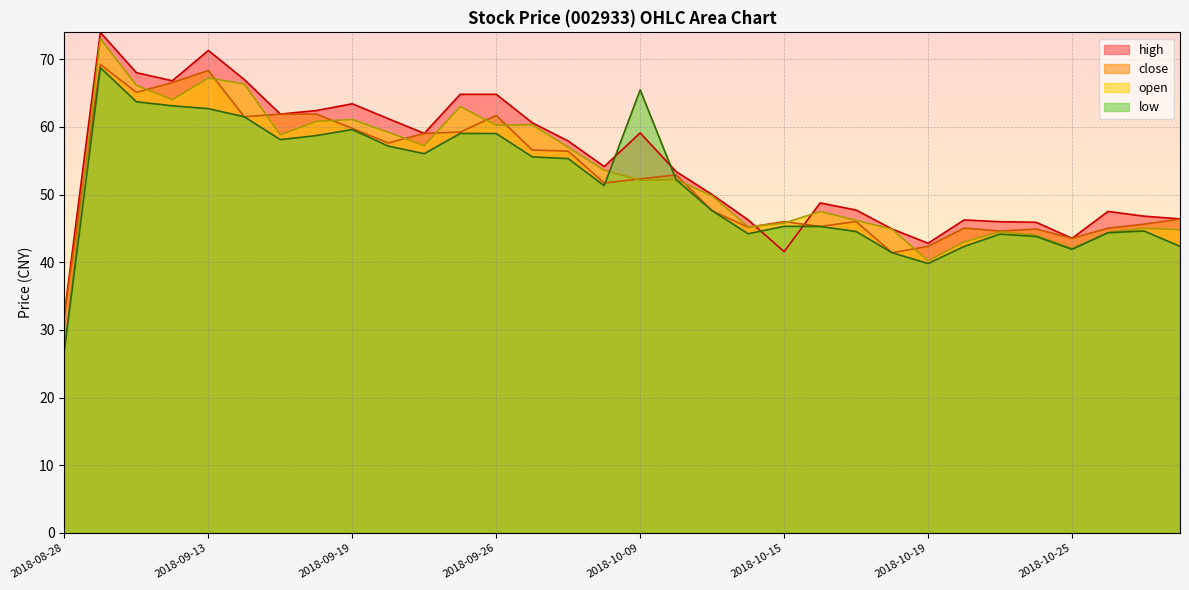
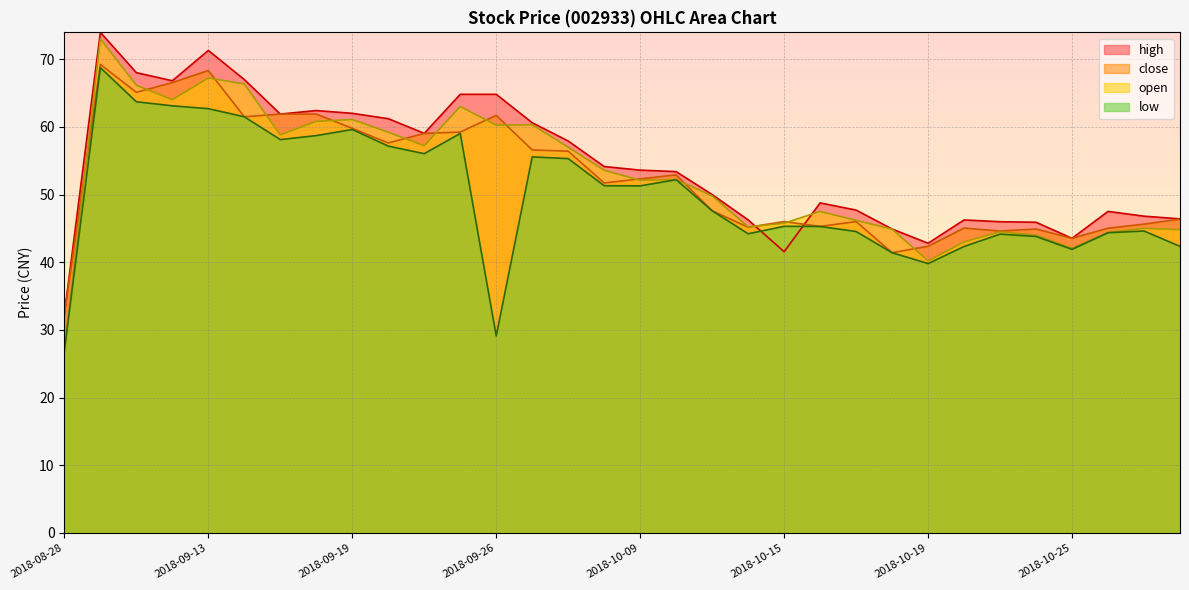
high, 2018-09-19: 63 -> 62
low, 2018-09-26: 59 -> 29
high, 2018-10-09: 59 -> 54
low, 2018-10-09: 65 -> 51
